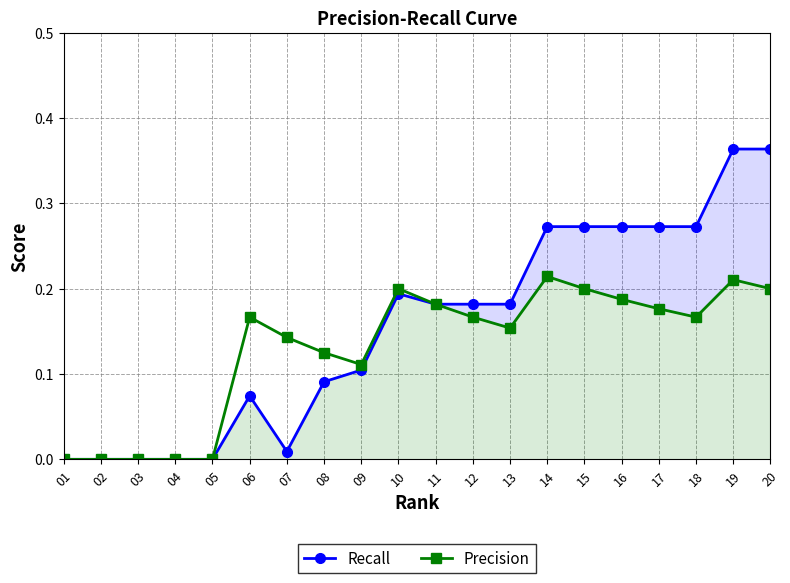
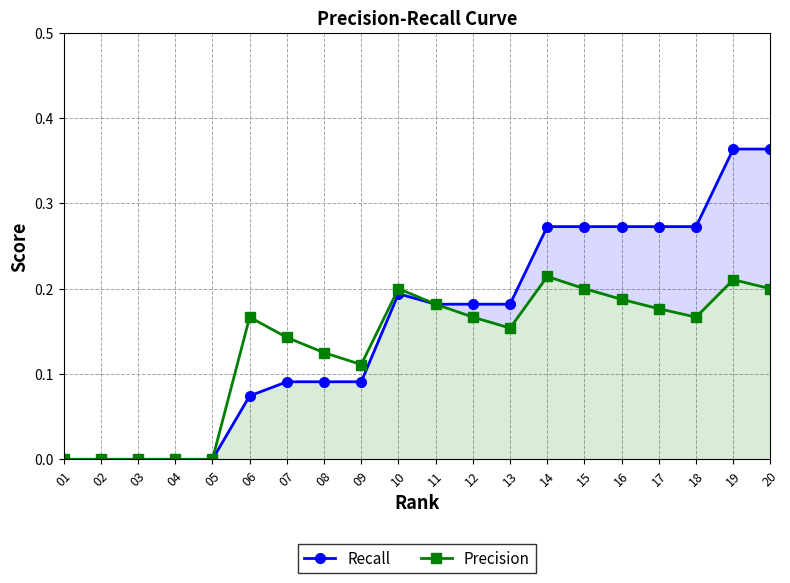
Recall, 07: 0.01 -> 0.09
Recall, 09: 0.10 -> 0.09
